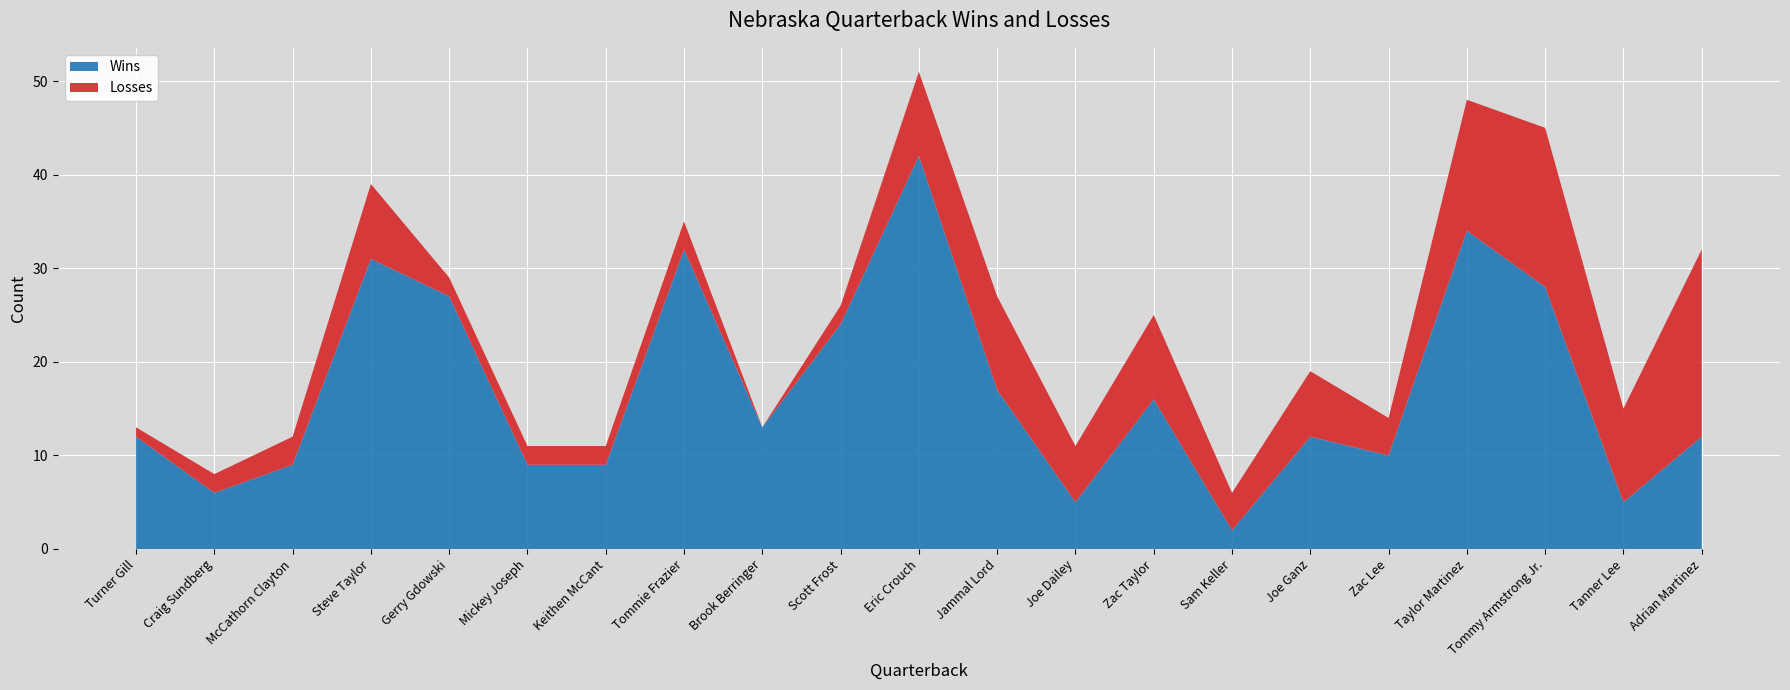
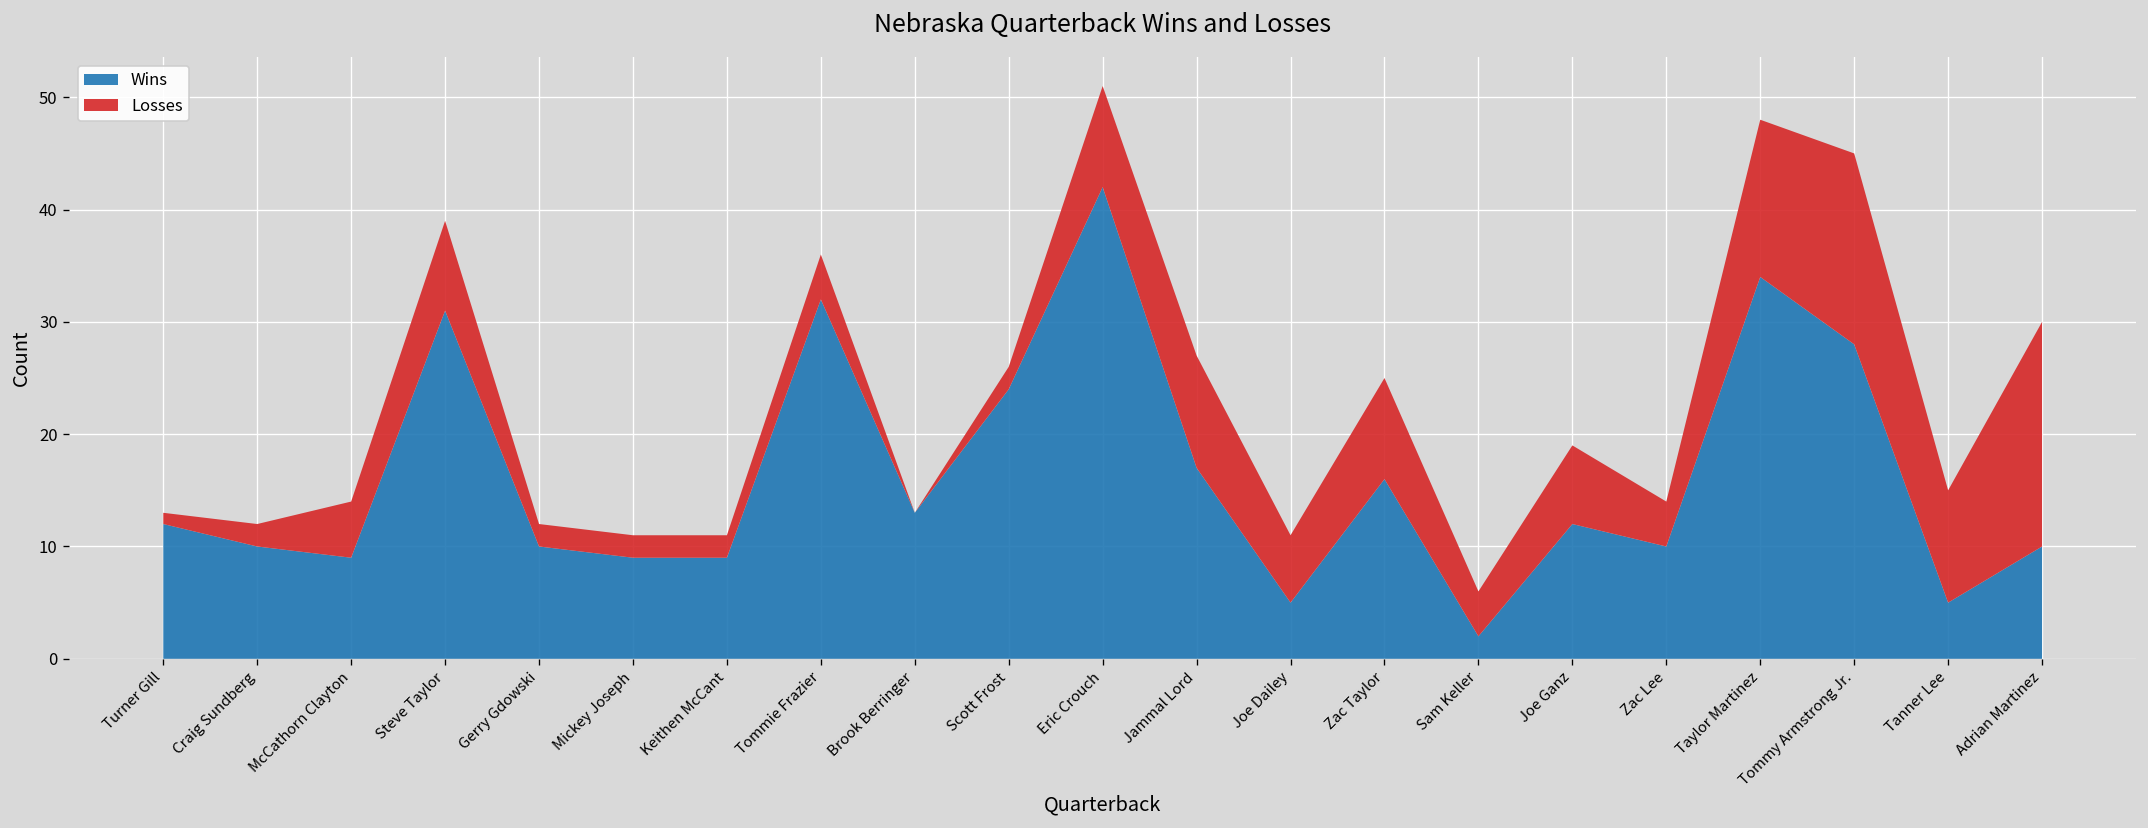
Wins, Craig Sundberg: 6 -> 10
Losses, McCathorn Clayton: 3 -> 5
Wins, Gerry Gdowski: 27 -> 10
Losses, Tommie Frazier: 3 -> 4
Wins, Adrian Martinez: 12 -> 10
